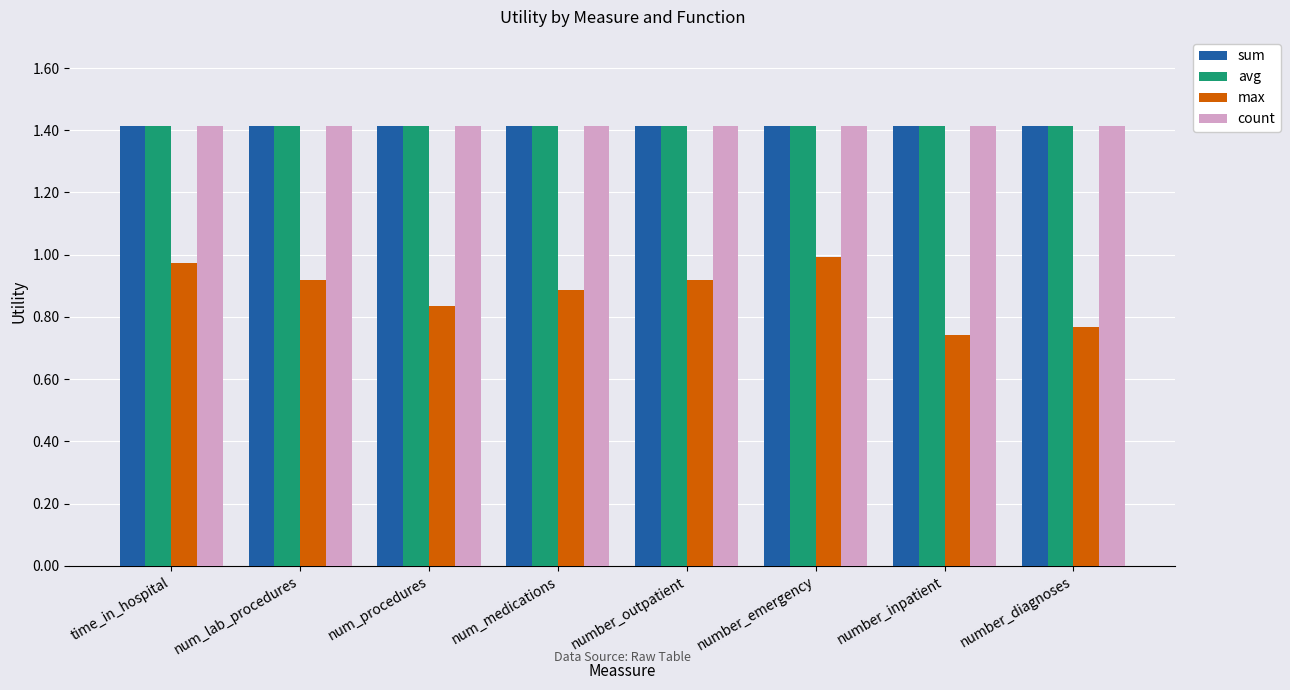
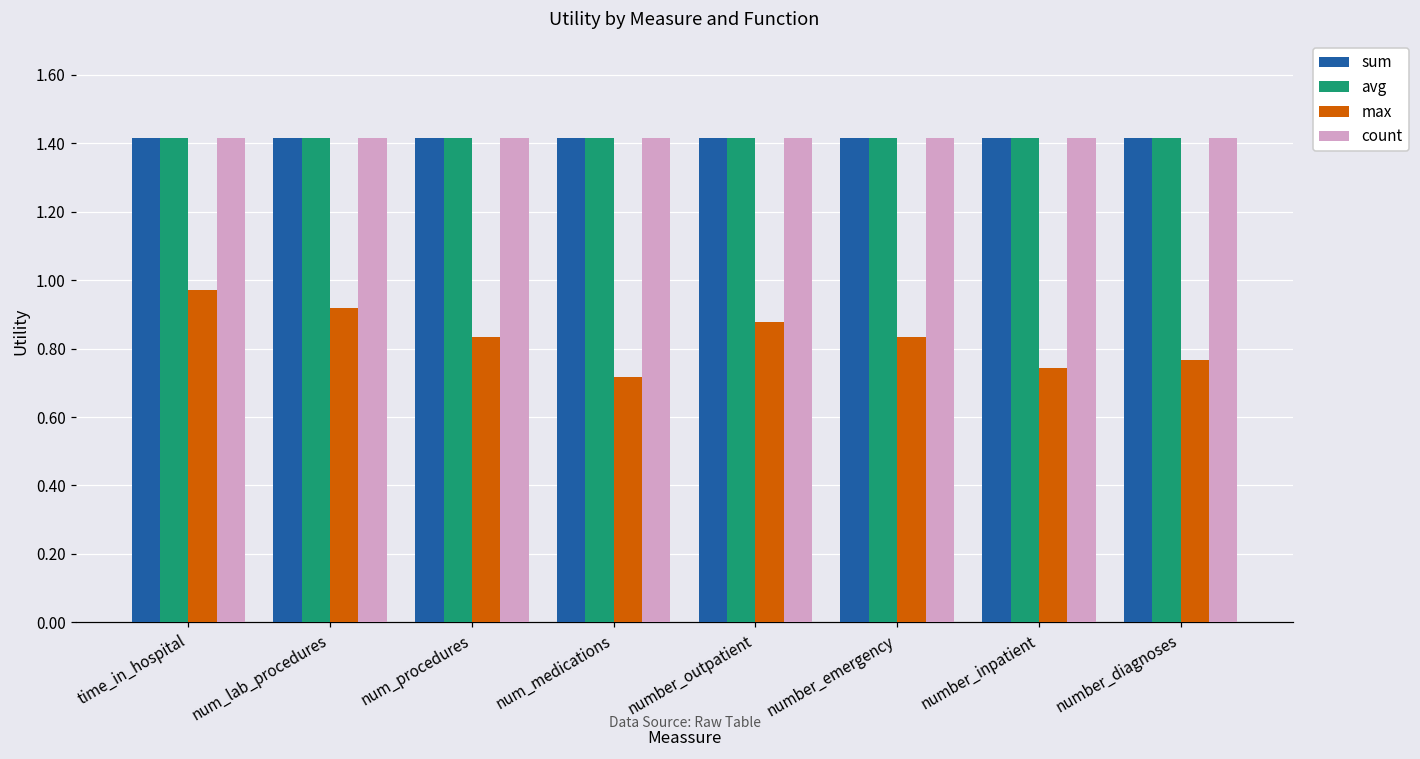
max, num_medications: 0.89 -> 0.72
max, number_outpatient: 0.92 -> 0.88
max, number_emergency: 0.99 -> 0.83
